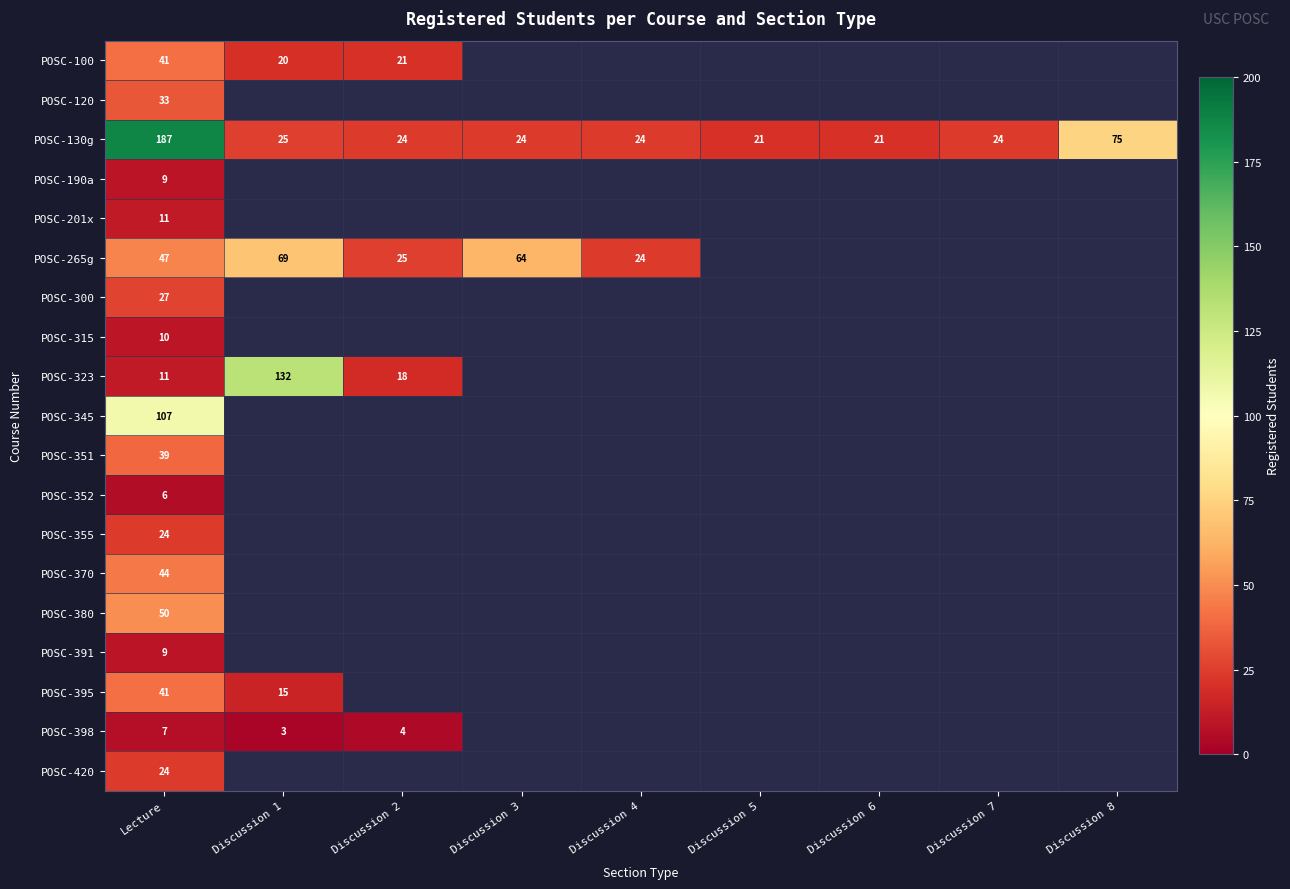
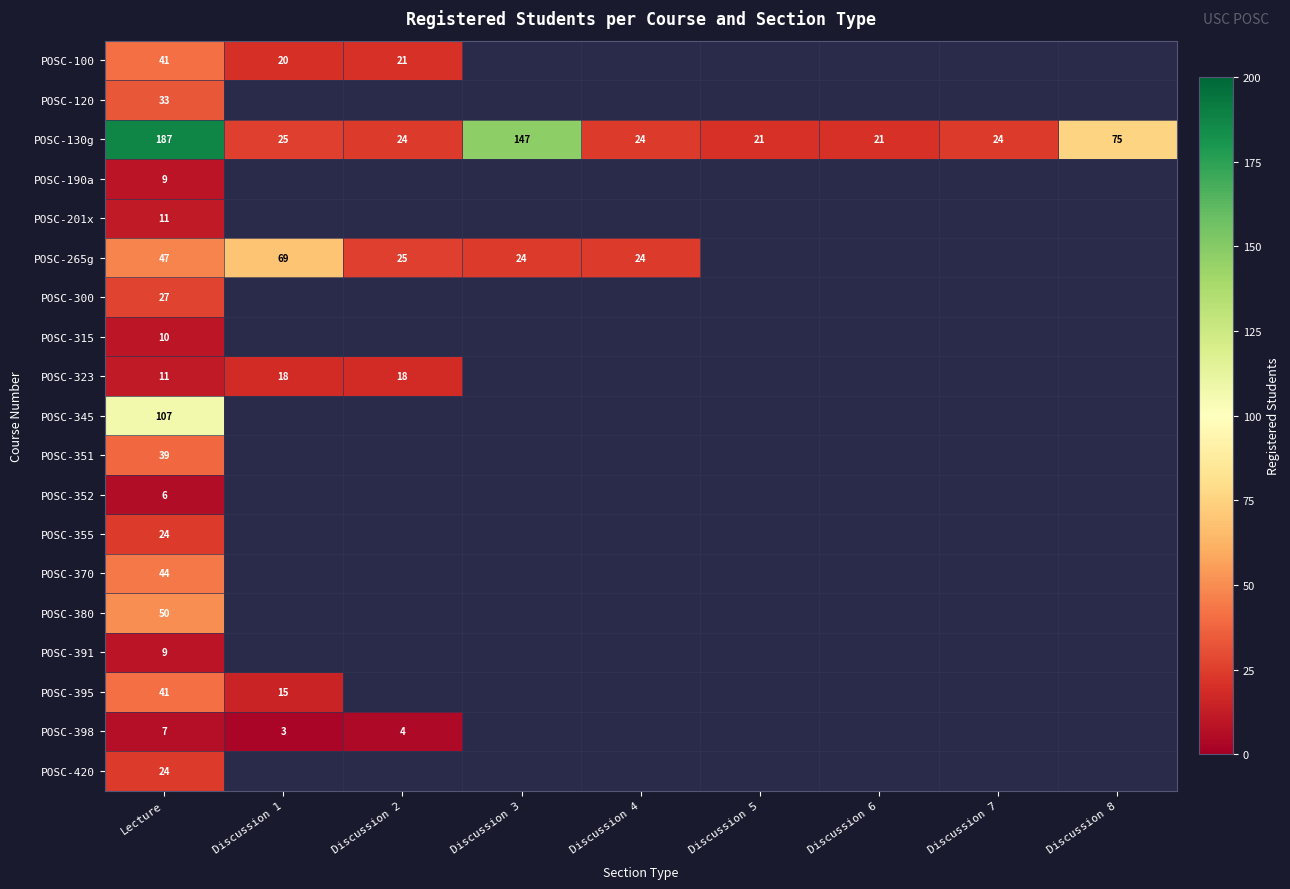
POSC-130g, Discussion 3: 24 -> 147
POSC-265g, Discussion 3: 64 -> 24
POSC-323, Discussion 1: 132 -> 18
